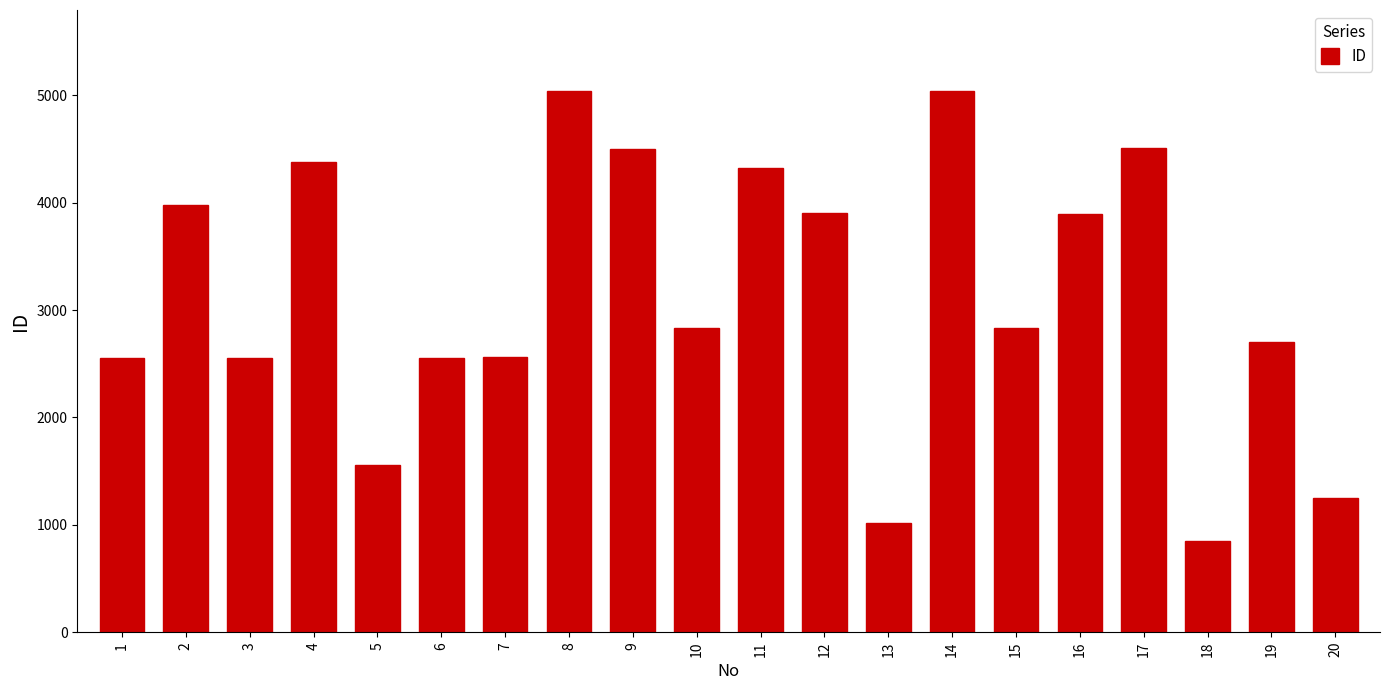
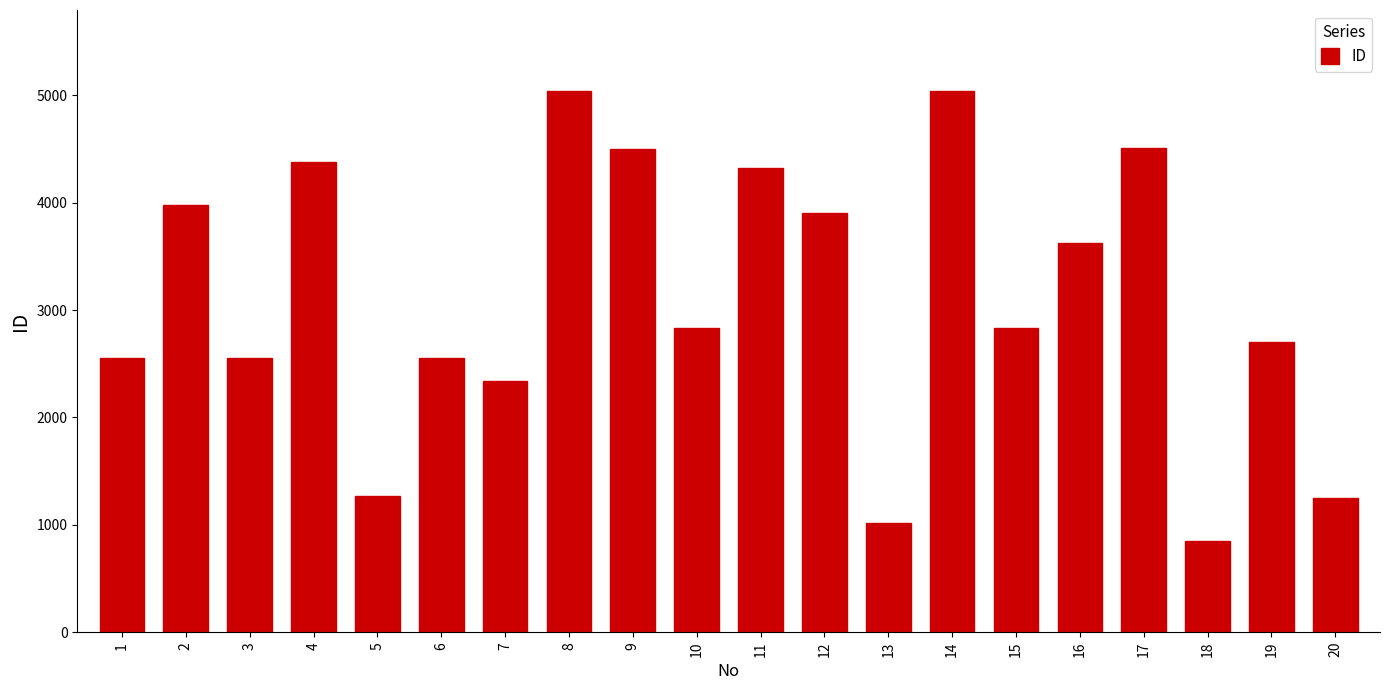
5: 1560 -> 1270
7: 2570 -> 2340
16: 3900 -> 3630
